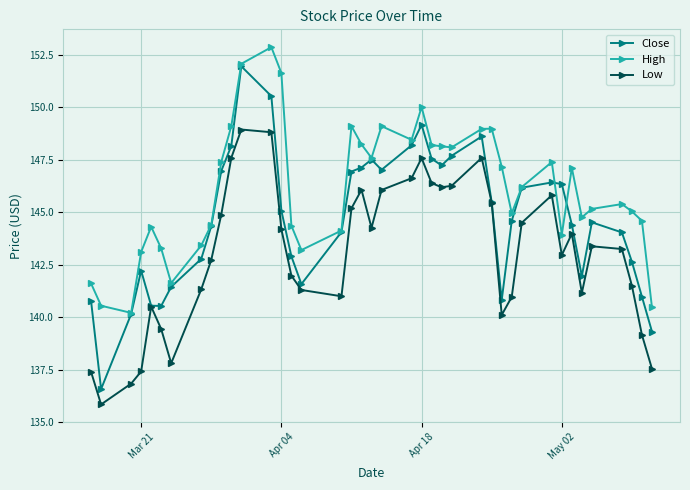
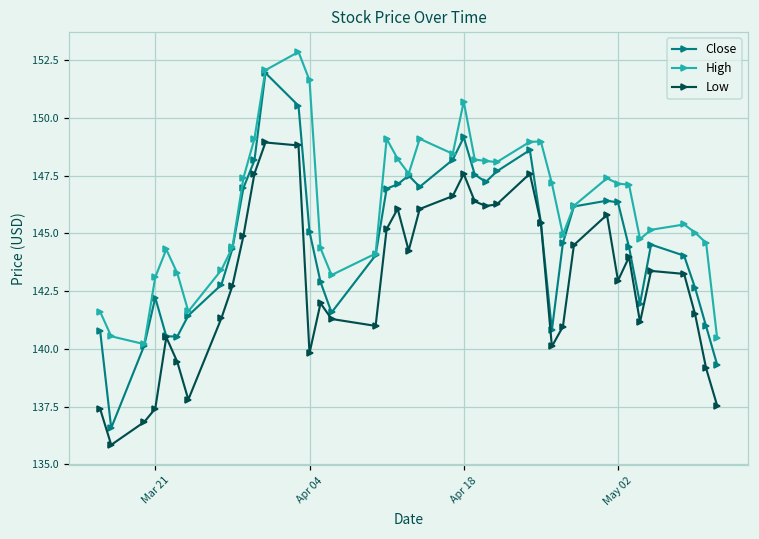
Low, Apr 04: 144.2 -> 139.8
High, Apr 18: 150.0 -> 150.7
High, May 02: 143.9 -> 147.1
